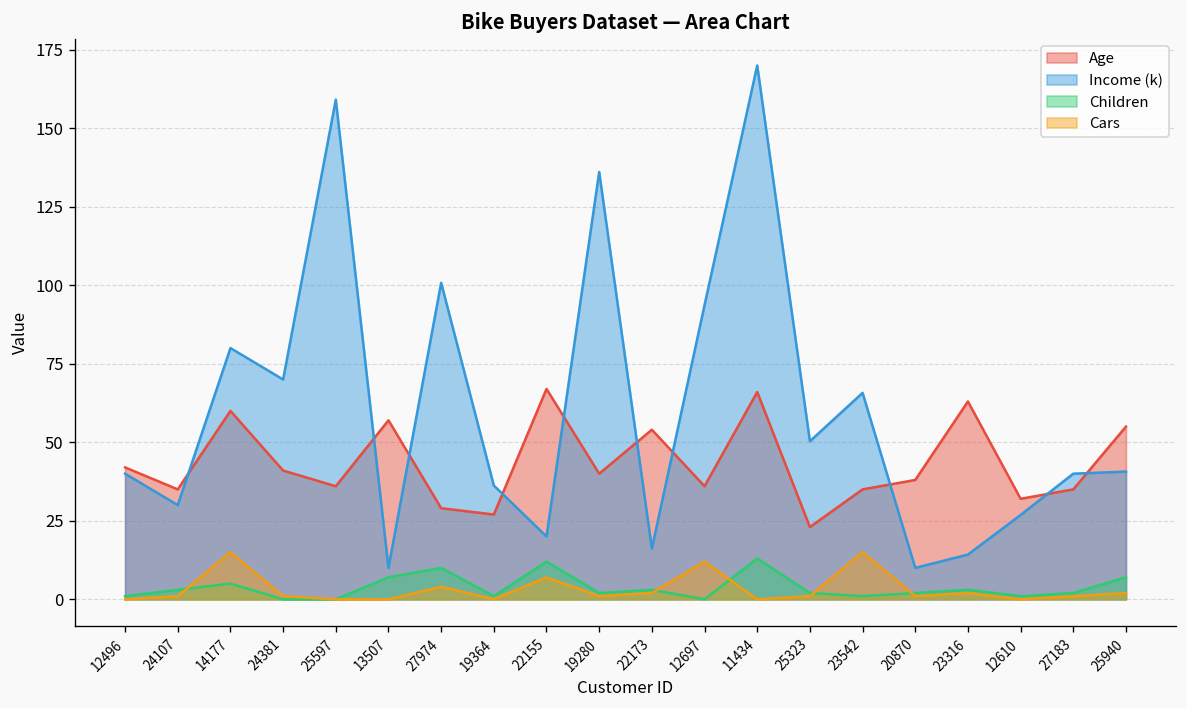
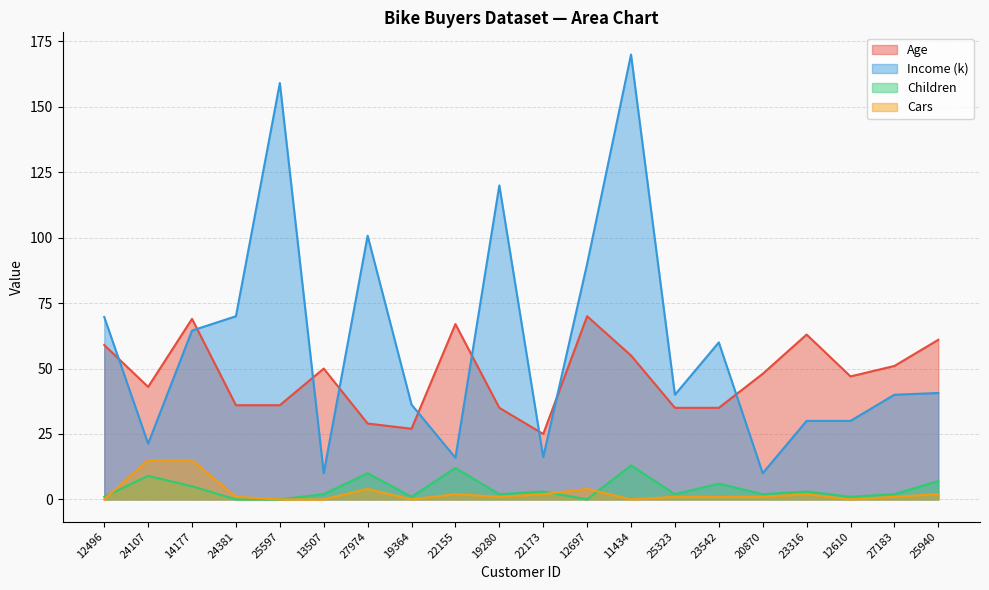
Age, 12496: 42 -> 59
Income (k), 12496: 40 -> 70
Age, 24107: 35 -> 43
Income (k), 24107: 30 -> 21
Children, 24107: 3 -> 9
Cars, 24107: 1 -> 15
Age, 14177: 60 -> 69
Income (k), 14177: 80 -> 65
Age, 24381: 41 -> 36
Age, 13507: 57 -> 50
Children, 13507: 7 -> 2
Income (k), 22155: 20 -> 16
Cars, 22155: 7 -> 2
Age, 19280: 40 -> 35
Income (k), 19280: 136 -> 120
Age, 22173: 54 -> 25
Age, 12697: 36 -> 70
Income (k), 12697: 94 -> 90
Cars, 12697: 12 -> 4
Age, 11434: 66 -> 55
Age, 25323: 23 -> 35
Income (k), 25323: 50 -> 40
Income (k), 23542: 66 -> 60
Children, 23542: 1 -> 6
Cars, 23542: 15 -> 1
Age, 20870: 38 -> 48
Income (k), 23316: 14 -> 30
Age, 12610: 32 -> 47
Income (k), 12610: 27 -> 30
Age, 27183: 35 -> 51
Age, 25940: 55 -> 61
